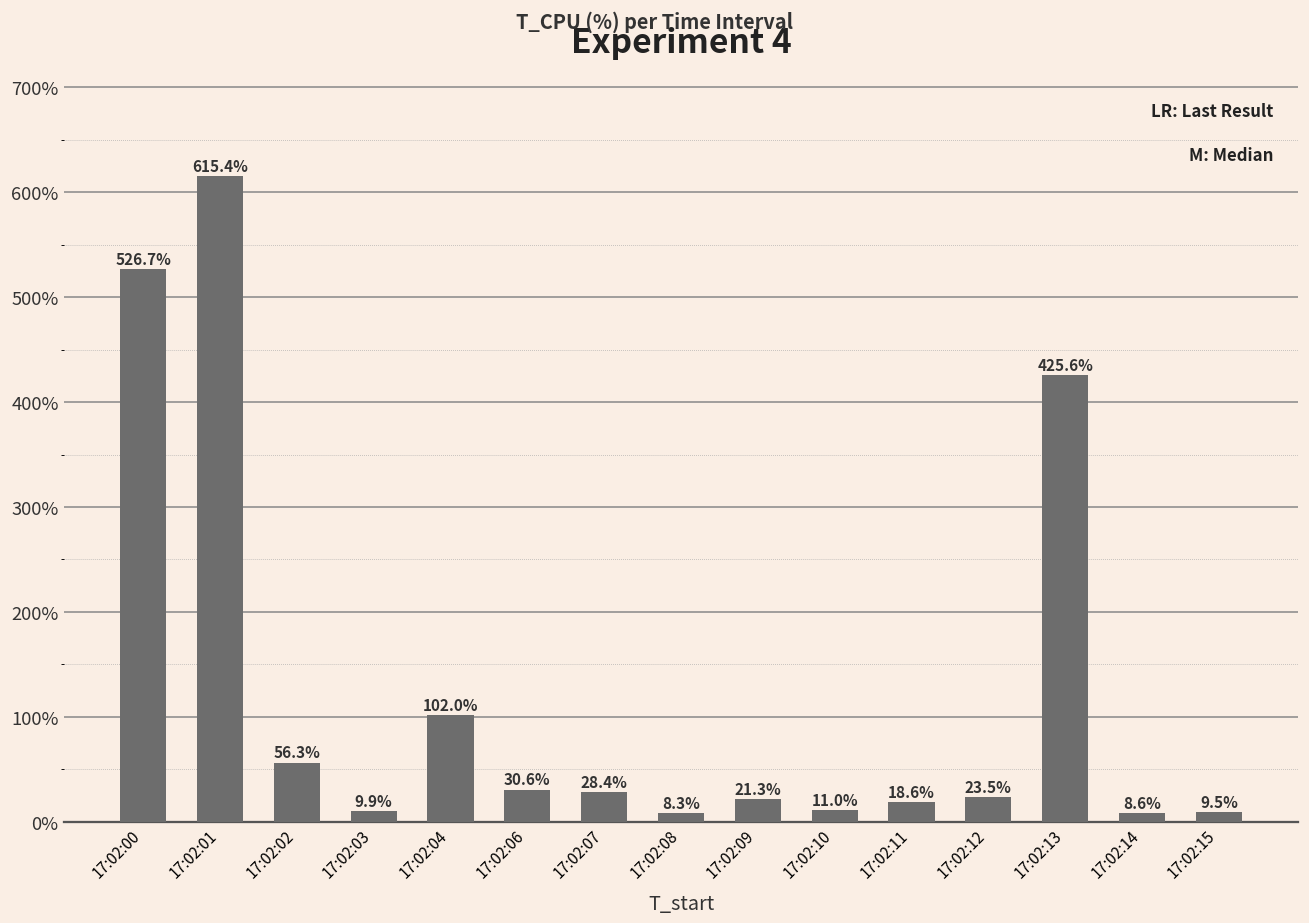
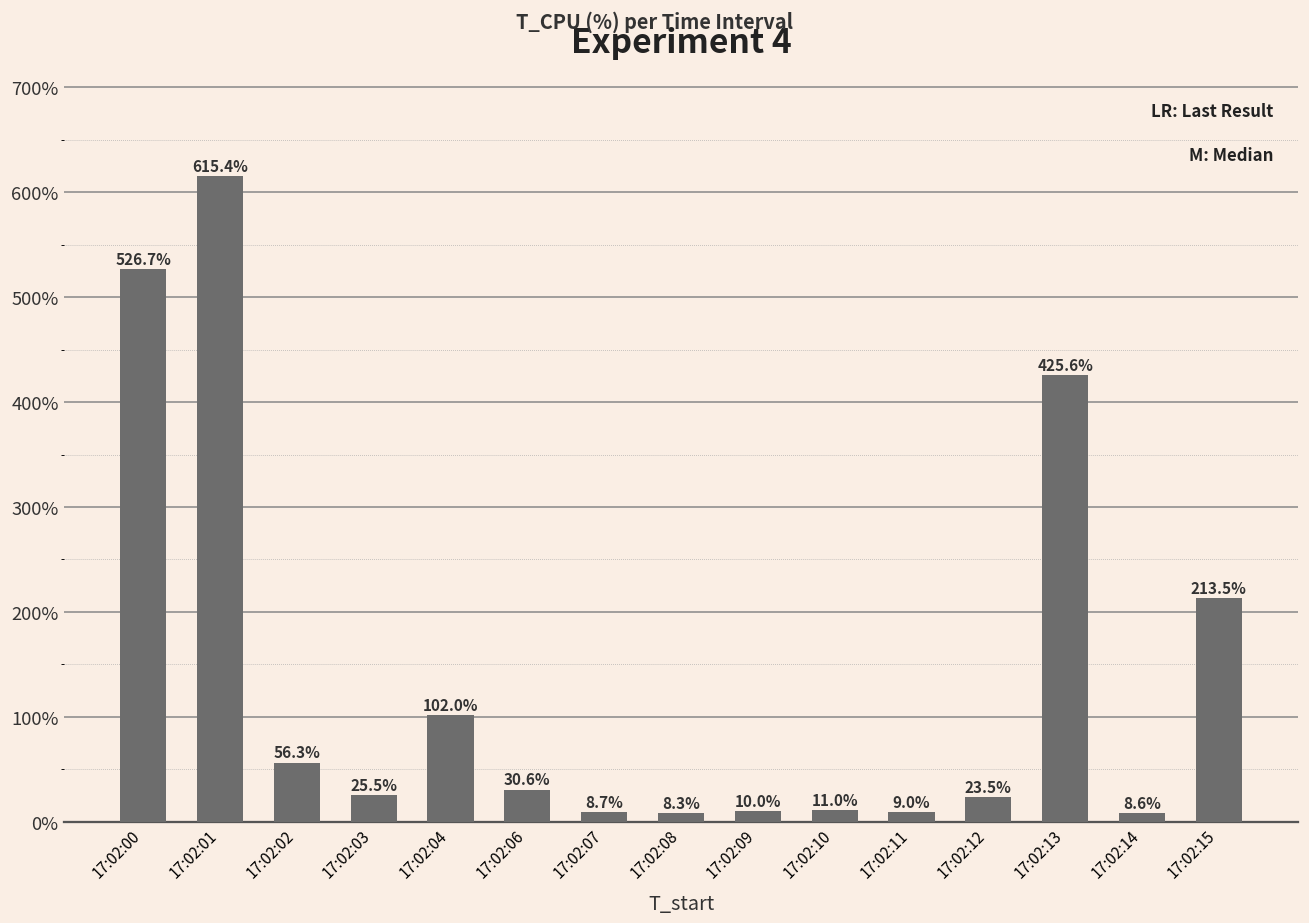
17:02:03: 9.9% -> 25.5%
17:02:07: 28.4% -> 8.7%
17:02:09: 21.3% -> 10.0%
17:02:11: 18.6% -> 9.0%
17:02:15: 9.5% -> 213.5%
